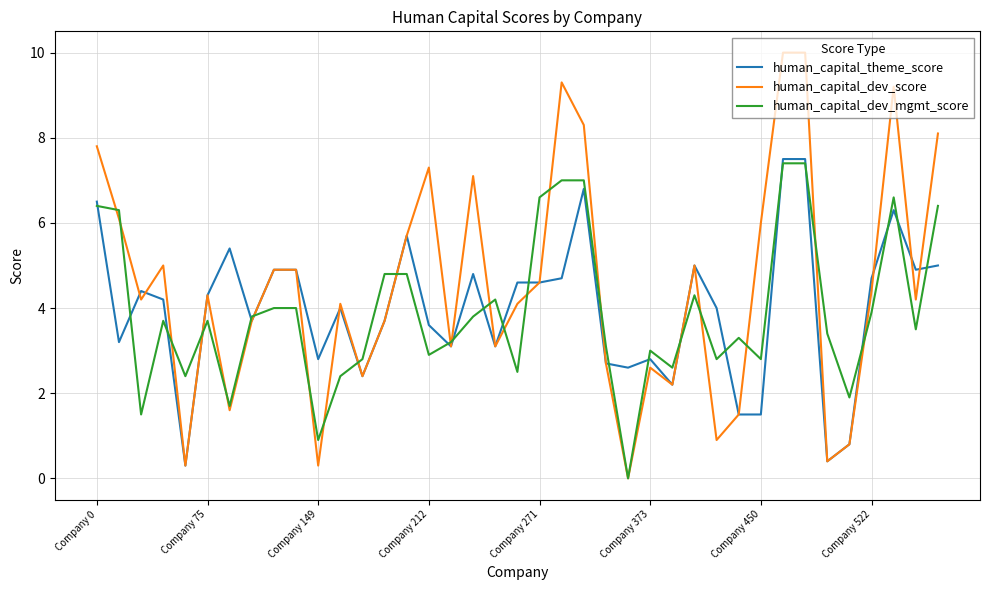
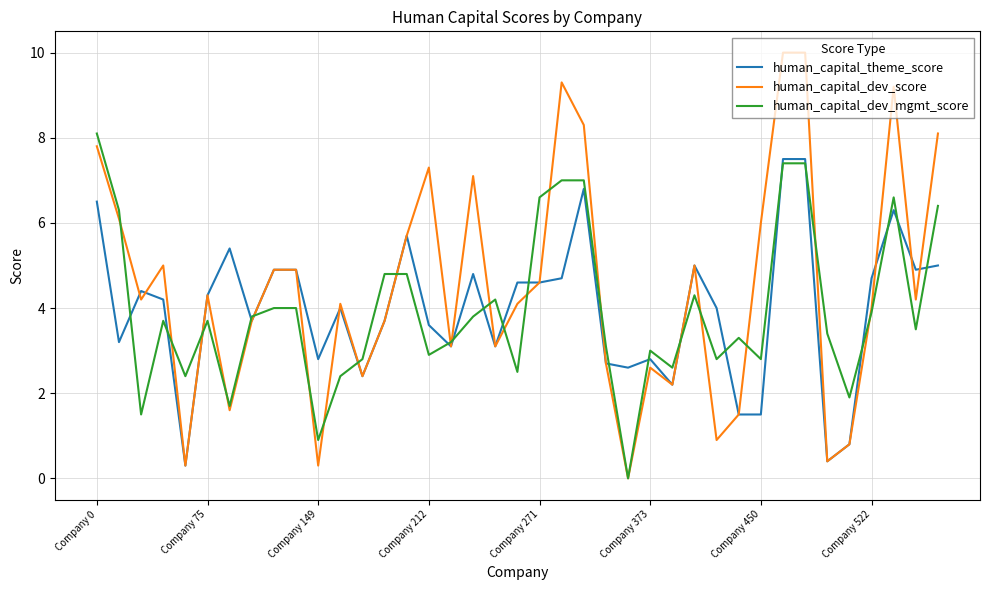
human_capital_dev_mgmt_score, Company 0: 6.4 -> 8.1
human_capital_dev_score, Company 522: 4.4 -> 4.0
